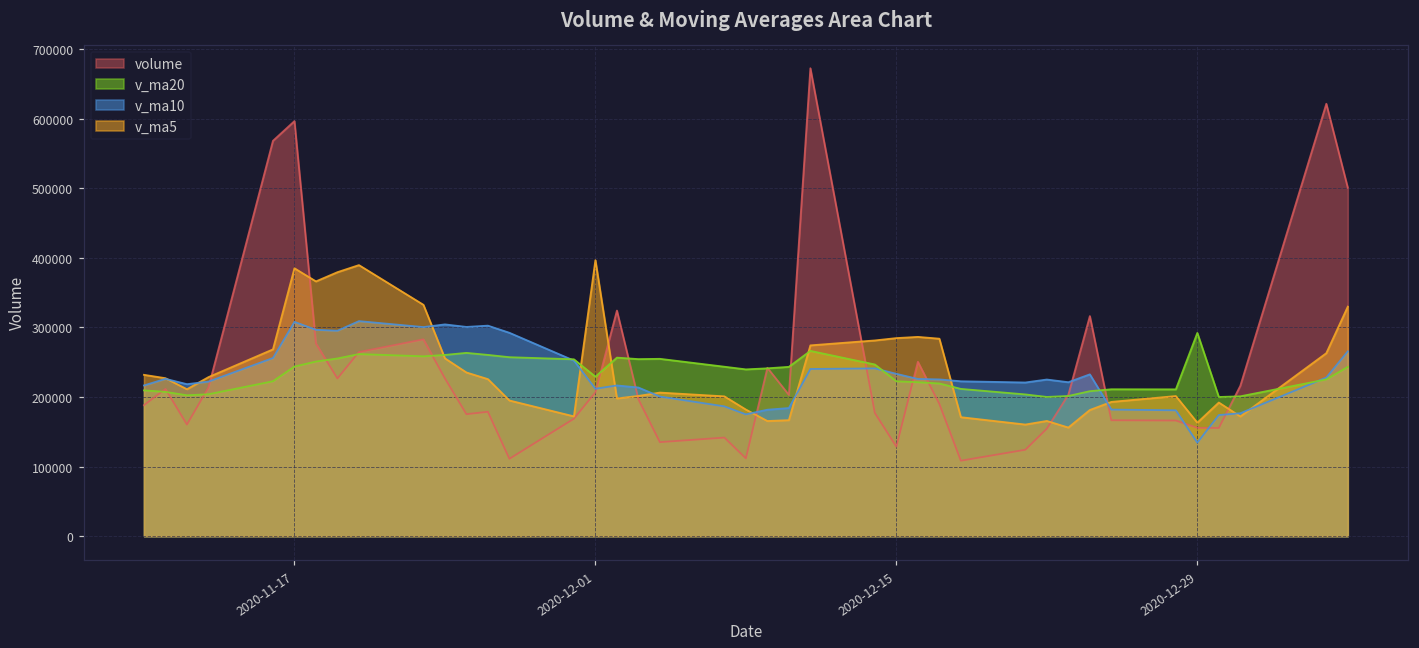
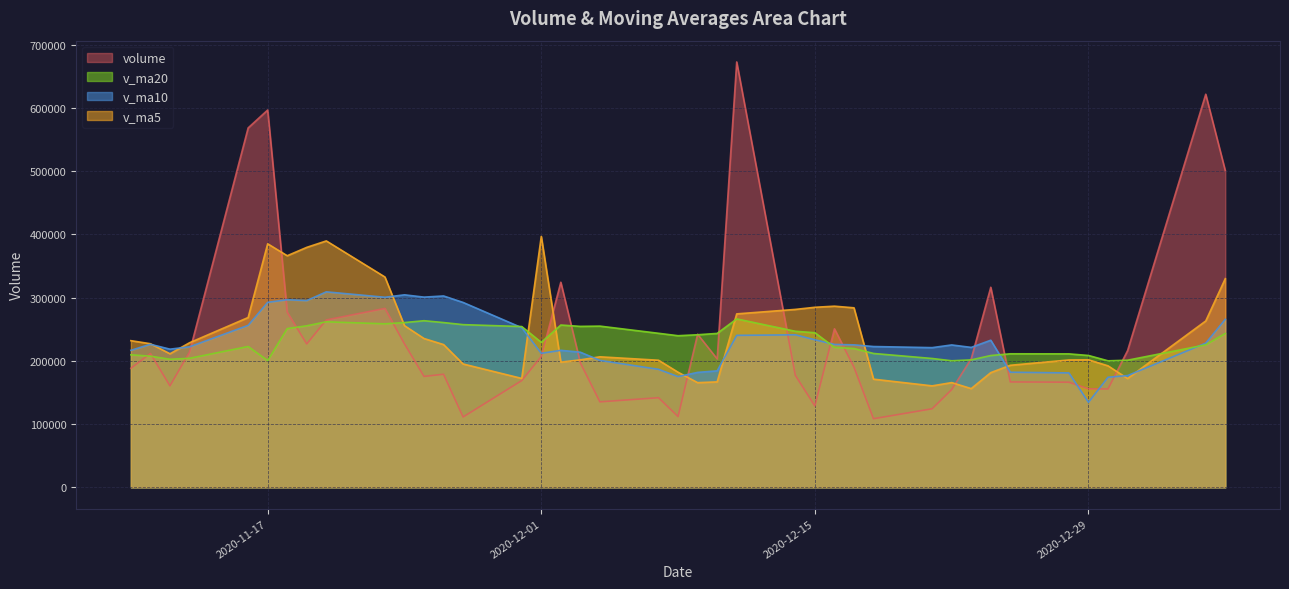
v_ma20, 2020-11-17: 240000 -> 200000
v_ma10, 2020-11-17: 310000 -> 290000
v_ma20, 2020-12-15: 220000 -> 240000
v_ma20, 2020-12-29: 290000 -> 210000
v_ma5, 2020-12-29: 160000 -> 200000
